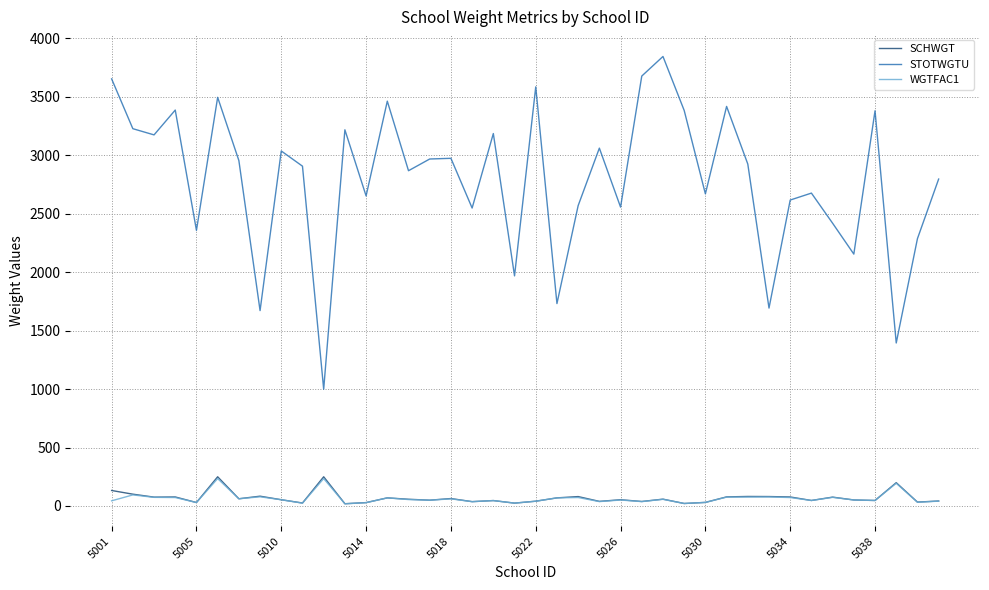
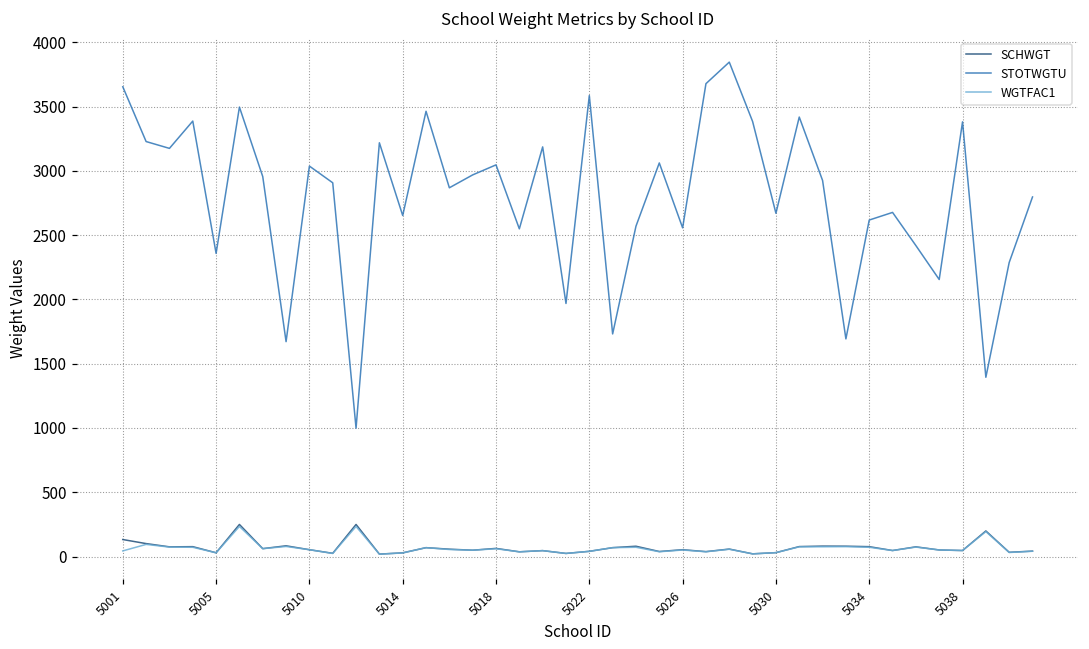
STOTWGTU, 5018: 2970 -> 3050
